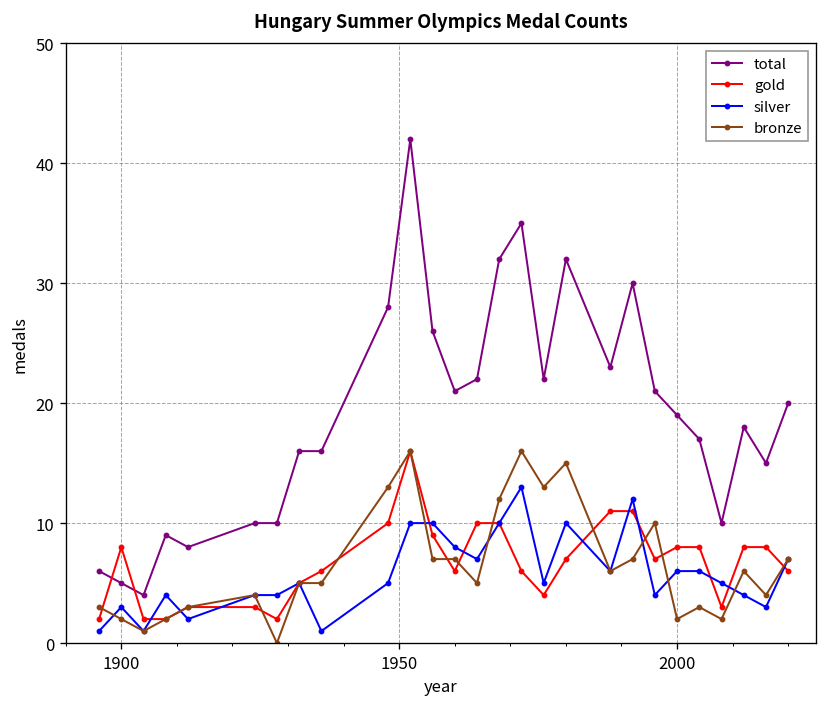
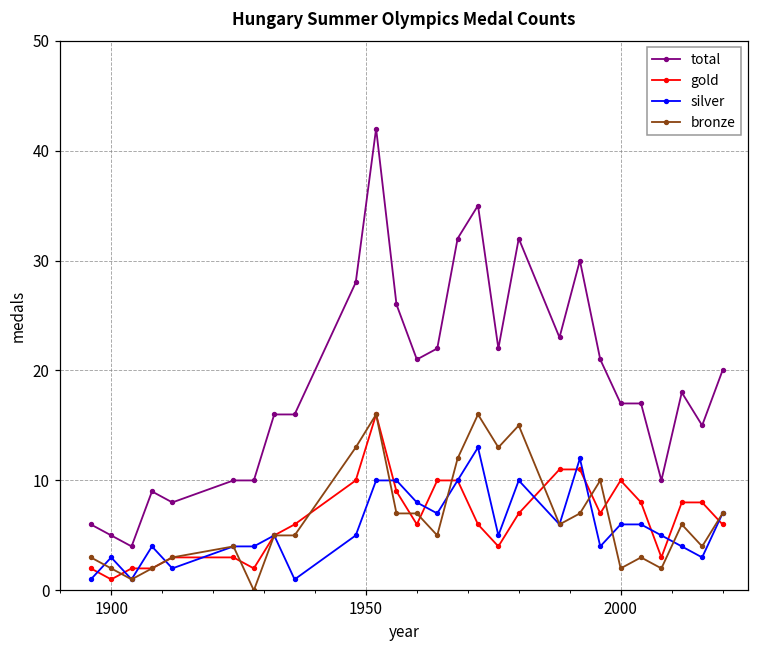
gold, 1900: 8 -> 1
total, 2000: 19 -> 17
gold, 2000: 8 -> 10
